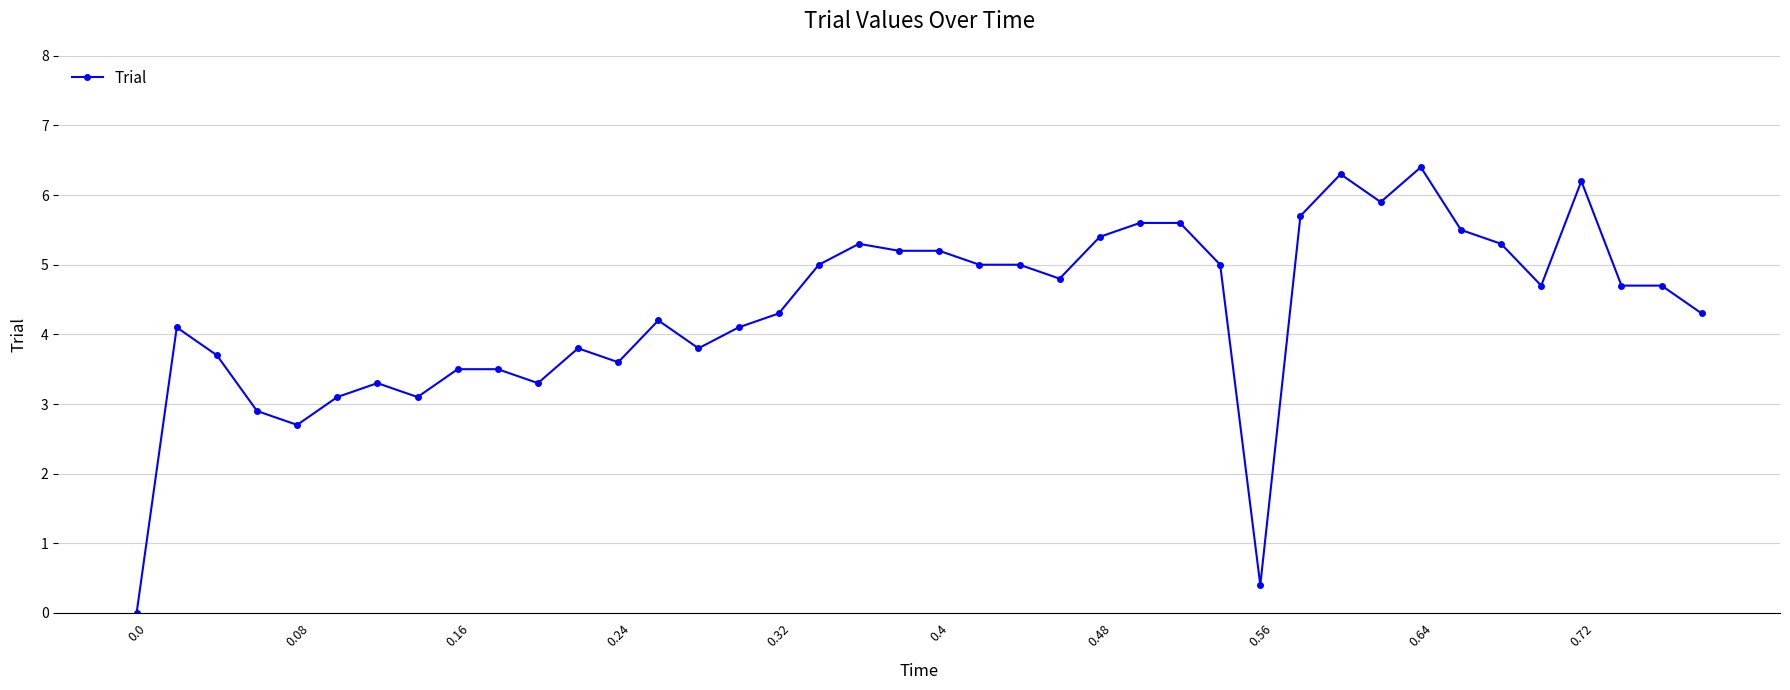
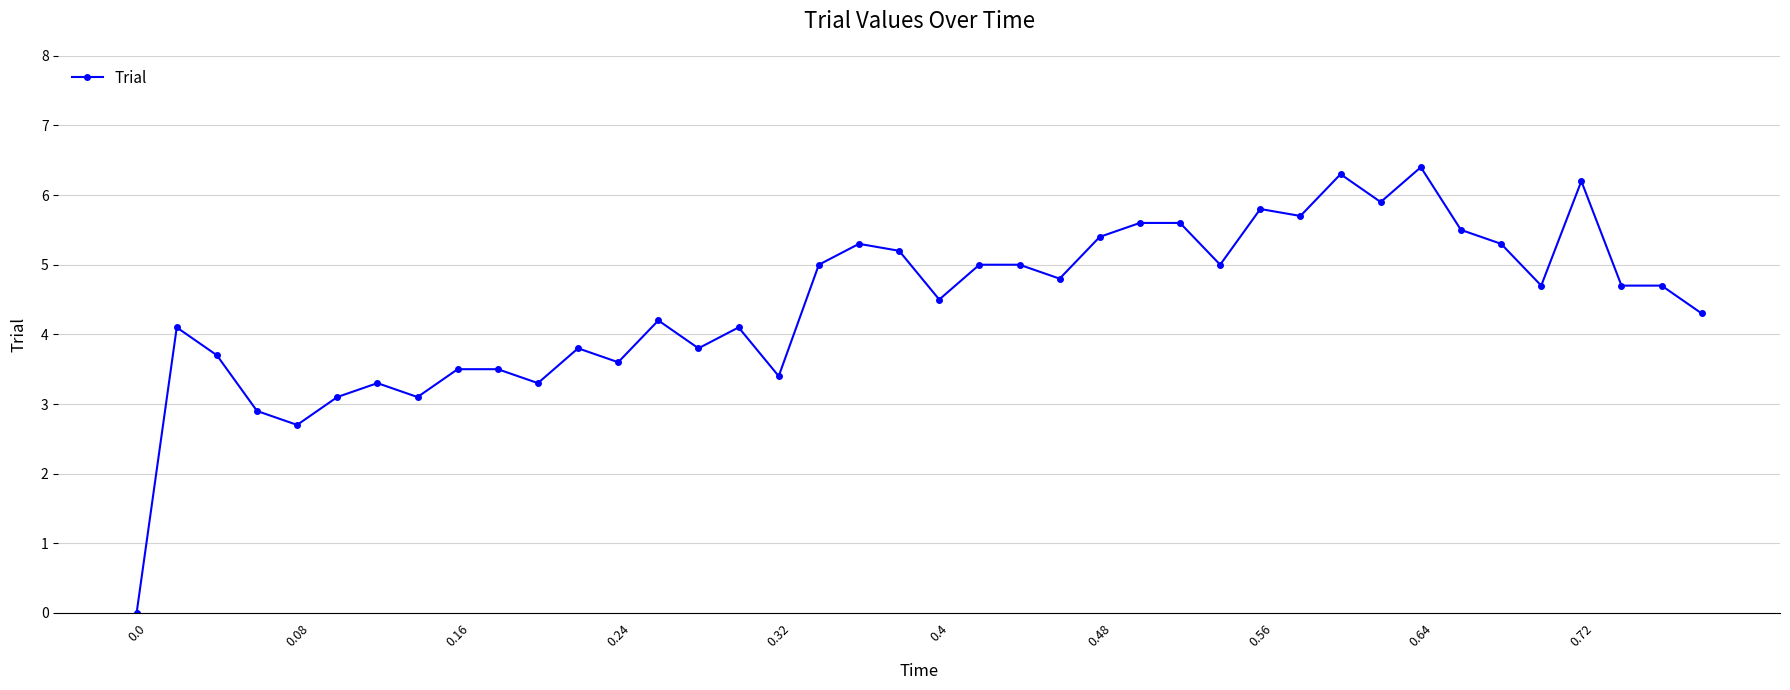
0.32: 4.3 -> 3.4
0.4: 5.2 -> 4.5
0.56: 0.4 -> 5.8
